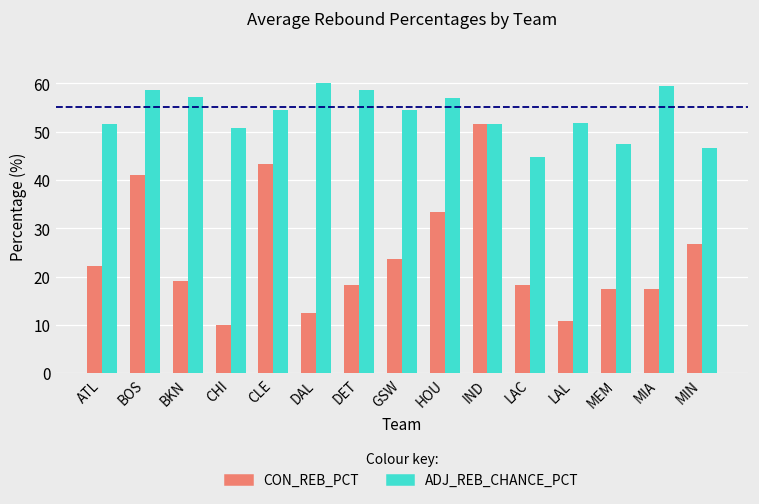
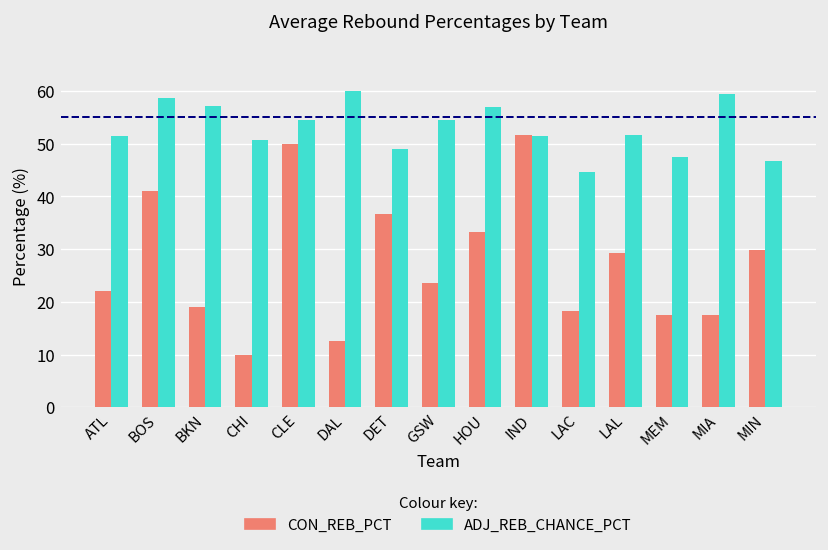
CON_REB_PCT, CLE: 43 -> 50
CON_REB_PCT, DET: 18 -> 37
ADJ_REB_CHANCE_PCT, DET: 59 -> 49
CON_REB_PCT, LAL: 11 -> 29
CON_REB_PCT, MIN: 27 -> 30
